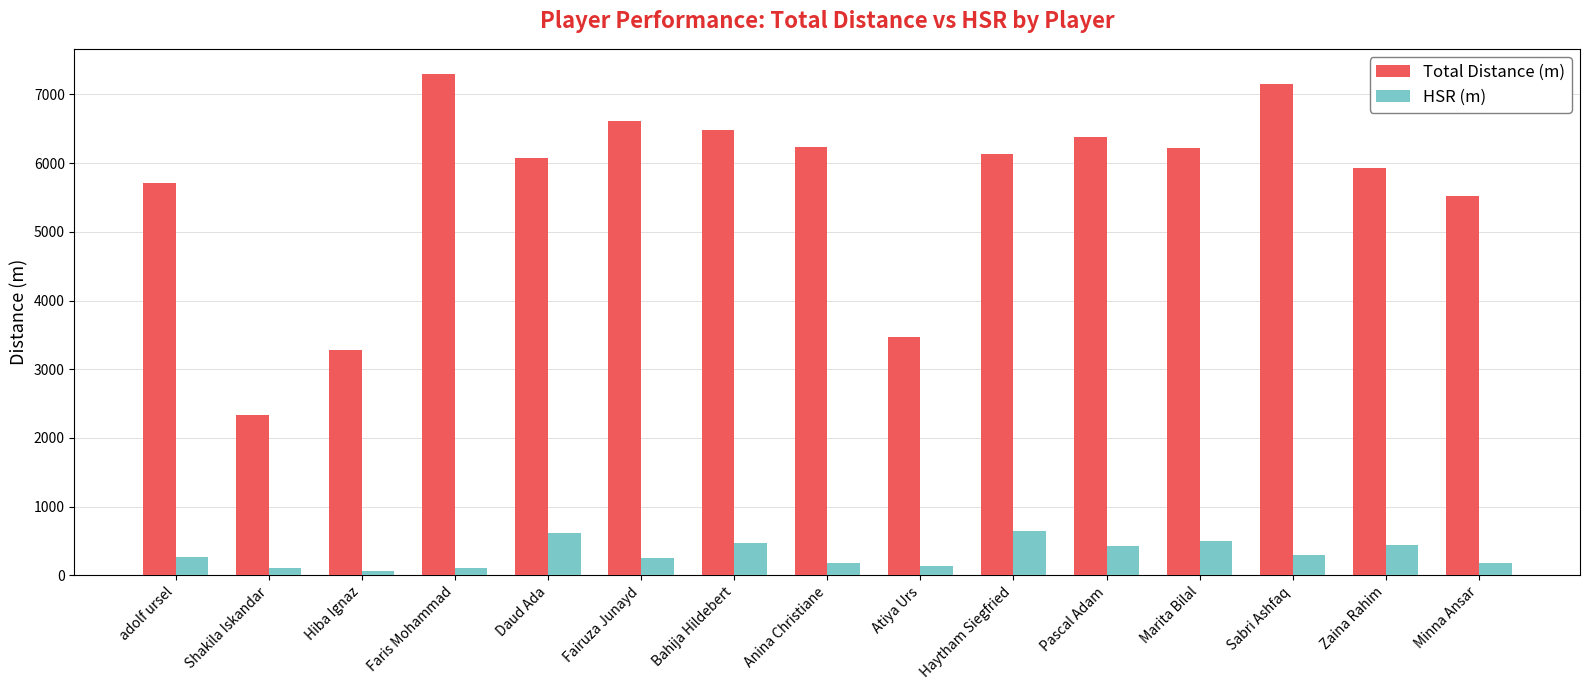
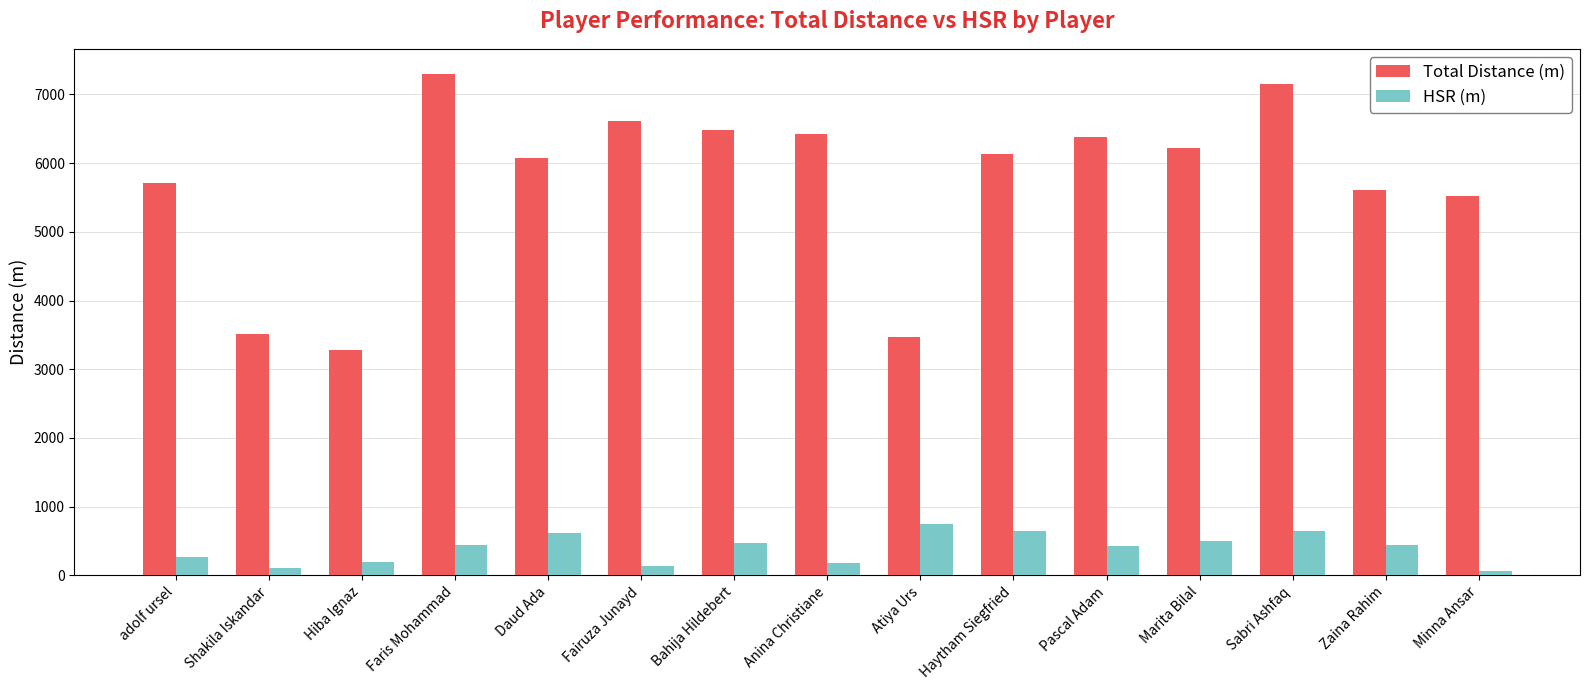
Total Distance (m), Shakila Iskandar: 2300 -> 3500
HSR (m), Hiba Ignaz: 100 -> 200
HSR (m), Faris Mohammad: 100 -> 400
HSR (m), Fairuza Junayd: 300 -> 100
Total Distance (m), Anina Christiane: 6200 -> 6400
HSR (m), Atiya Urs: 100 -> 700
HSR (m), Sabri Ashfaq: 300 -> 700
Total Distance (m), Zaina Rahim: 5900 -> 5600
HSR (m), Minna Ansar: 200 -> 100
